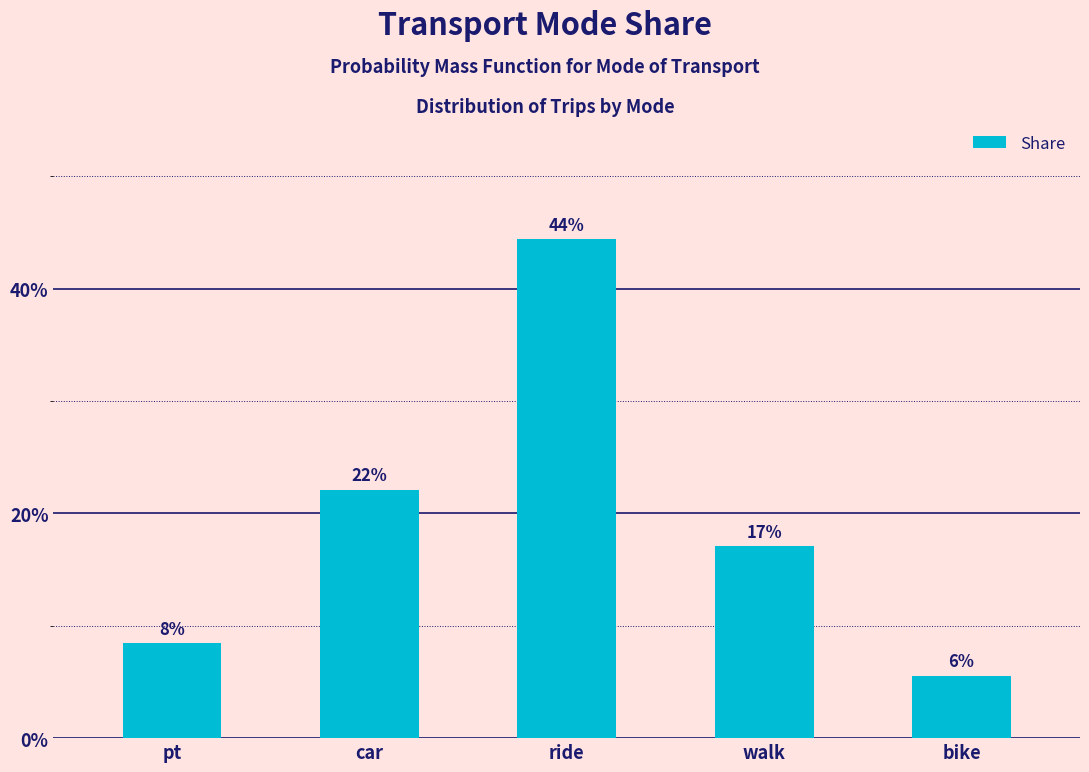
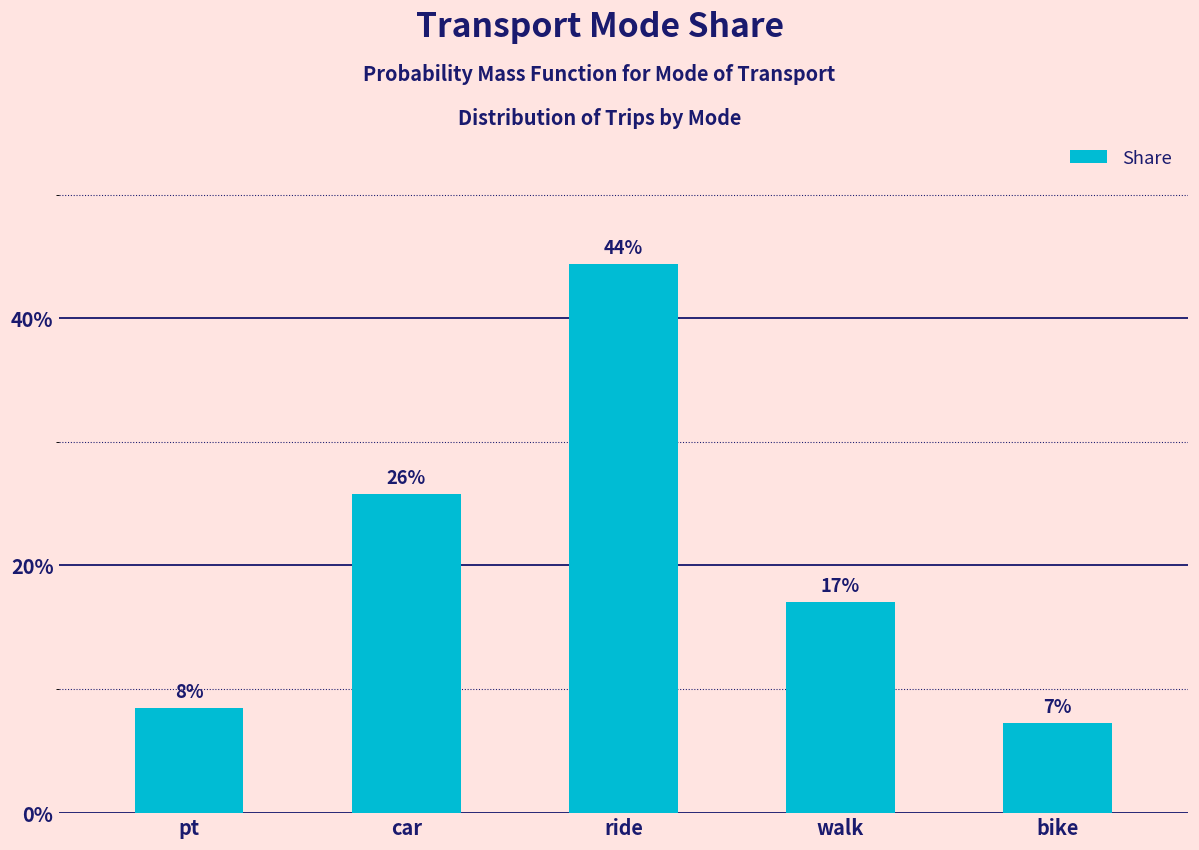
car: 22% -> 26%
bike: 6% -> 7%
